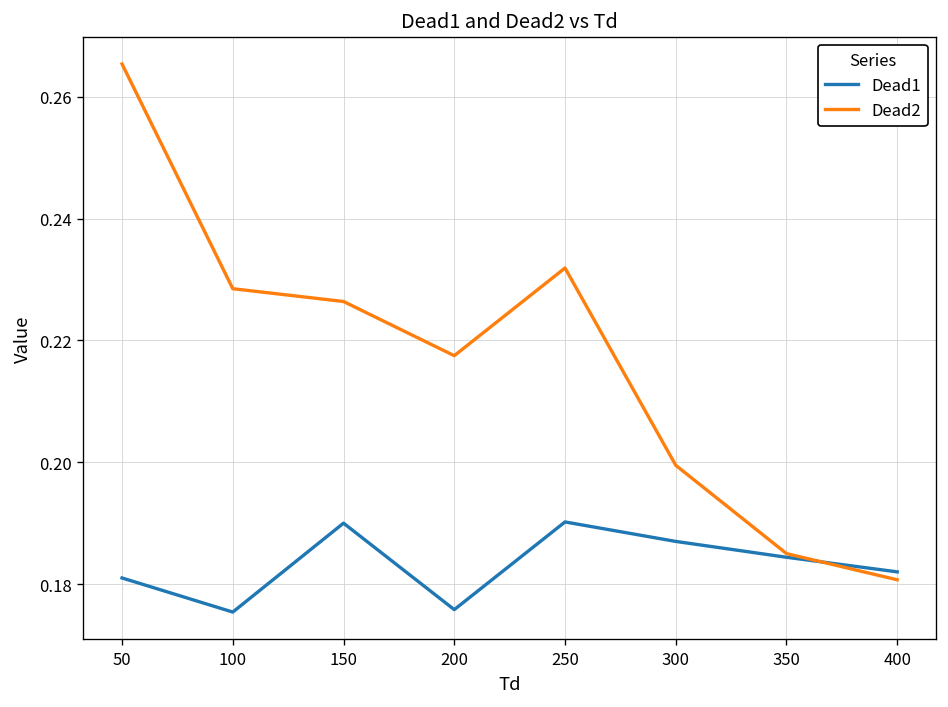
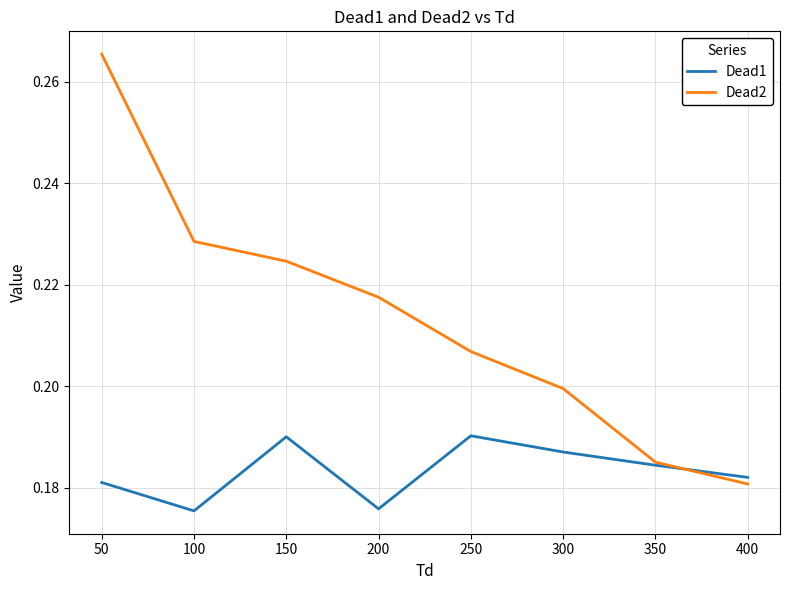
Dead2, 150: 0.226 -> 0.225
Dead2, 250: 0.232 -> 0.207
